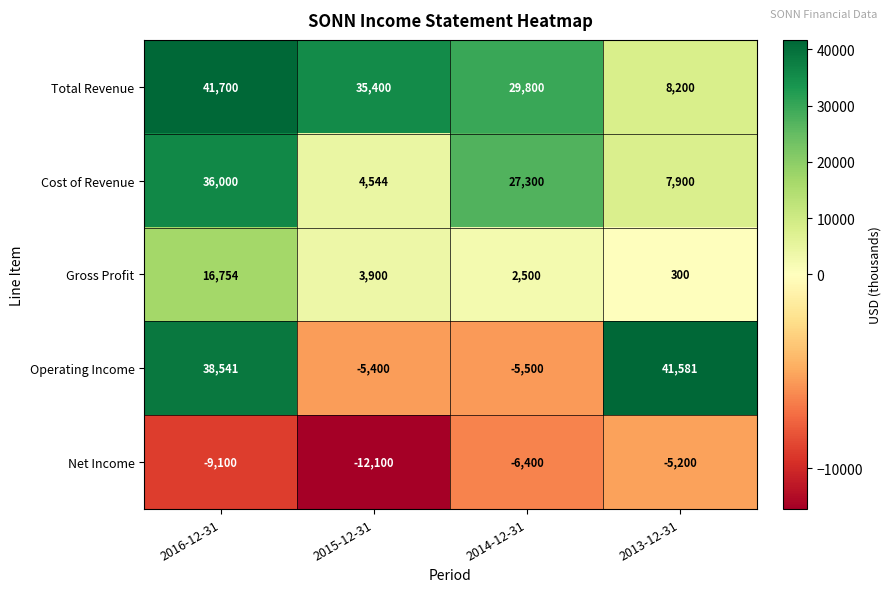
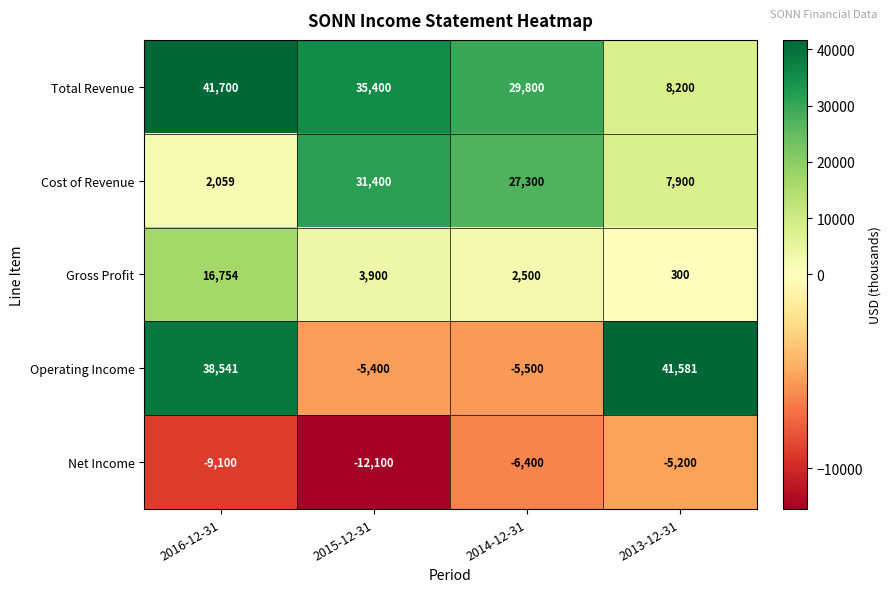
Cost of Revenue, 2016-12-31: 36,000 -> 2,059
Cost of Revenue, 2015-12-31: 4,544 -> 31,400
